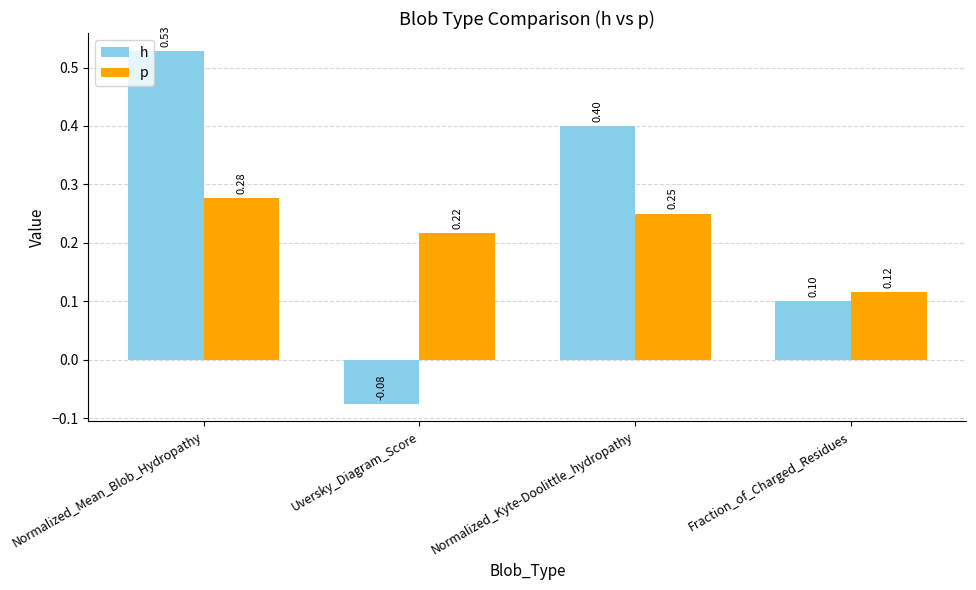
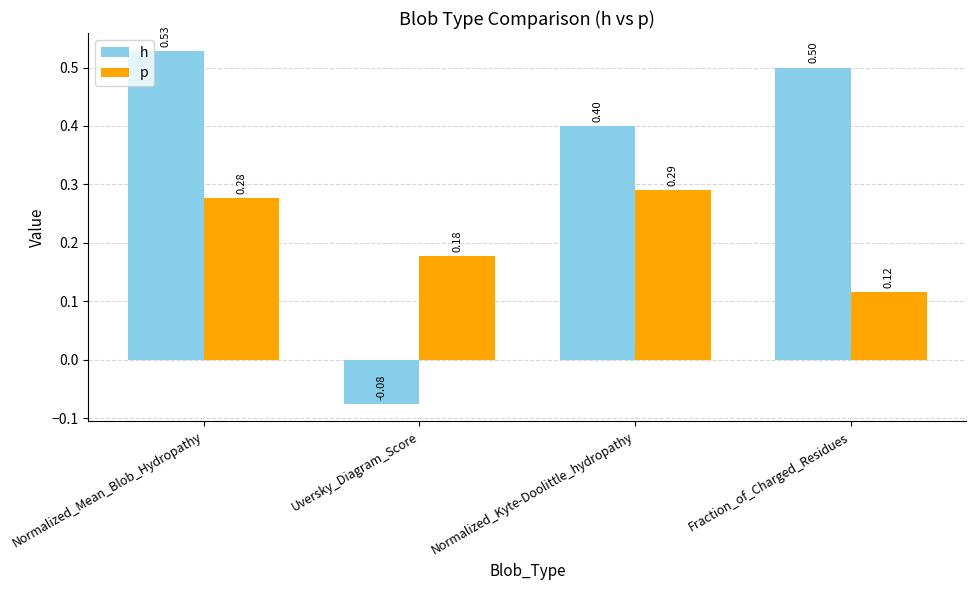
p, Uversky_Diagram_Score: 0.22 -> 0.18
p, Normalized_Kyte-Doolittle_hydropathy: 0.25 -> 0.29
h, Fraction_of_Charged_Residues: 0.10 -> 0.50
